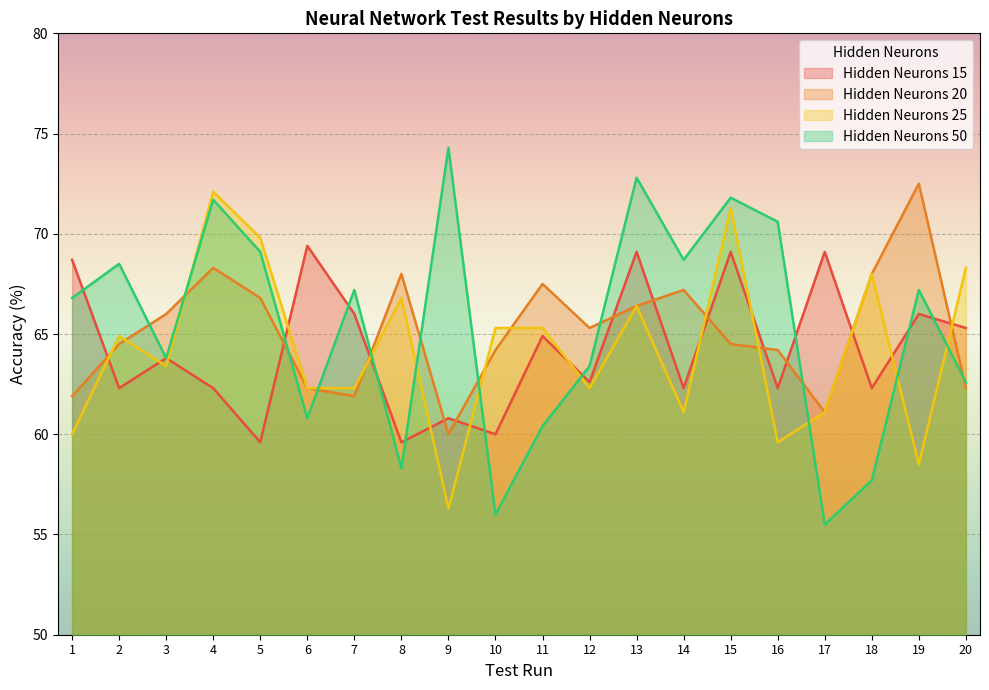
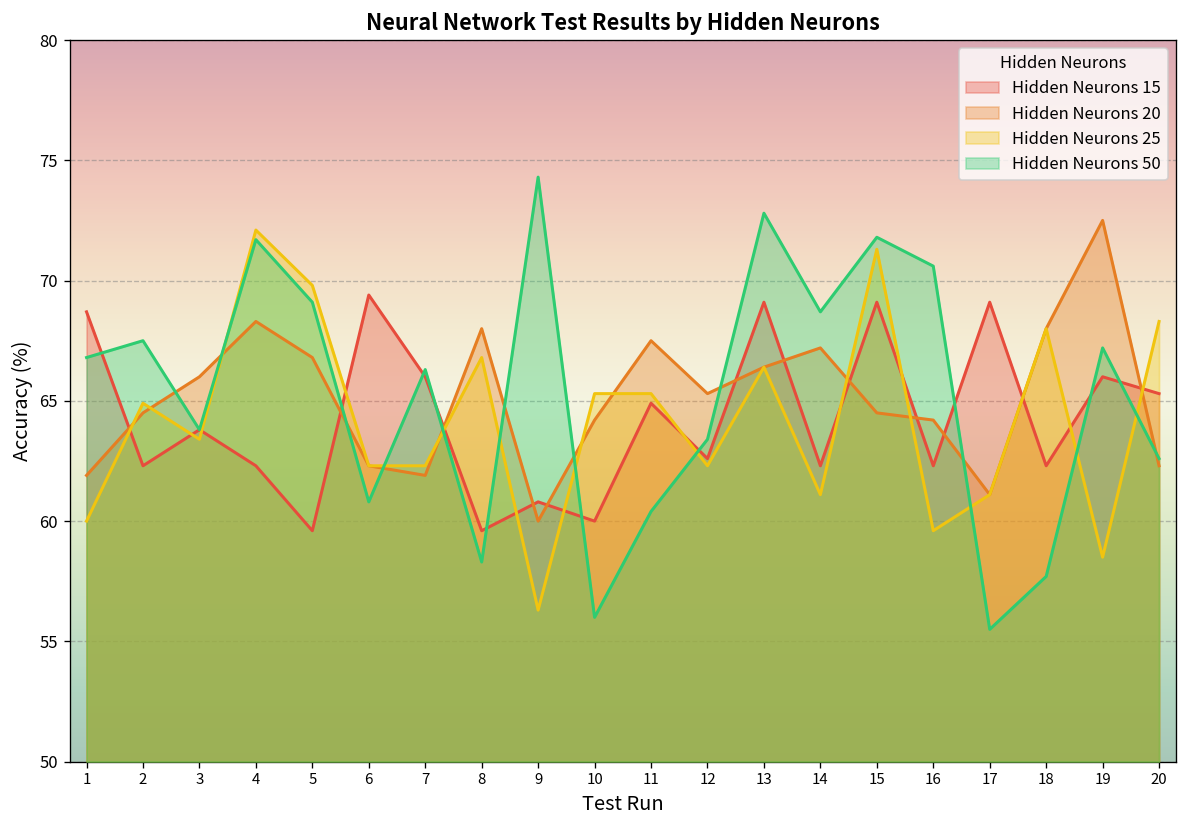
Hidden Neurons 50, 2: 68.5 -> 67.5
Hidden Neurons 50, 7: 67.2 -> 66.3
